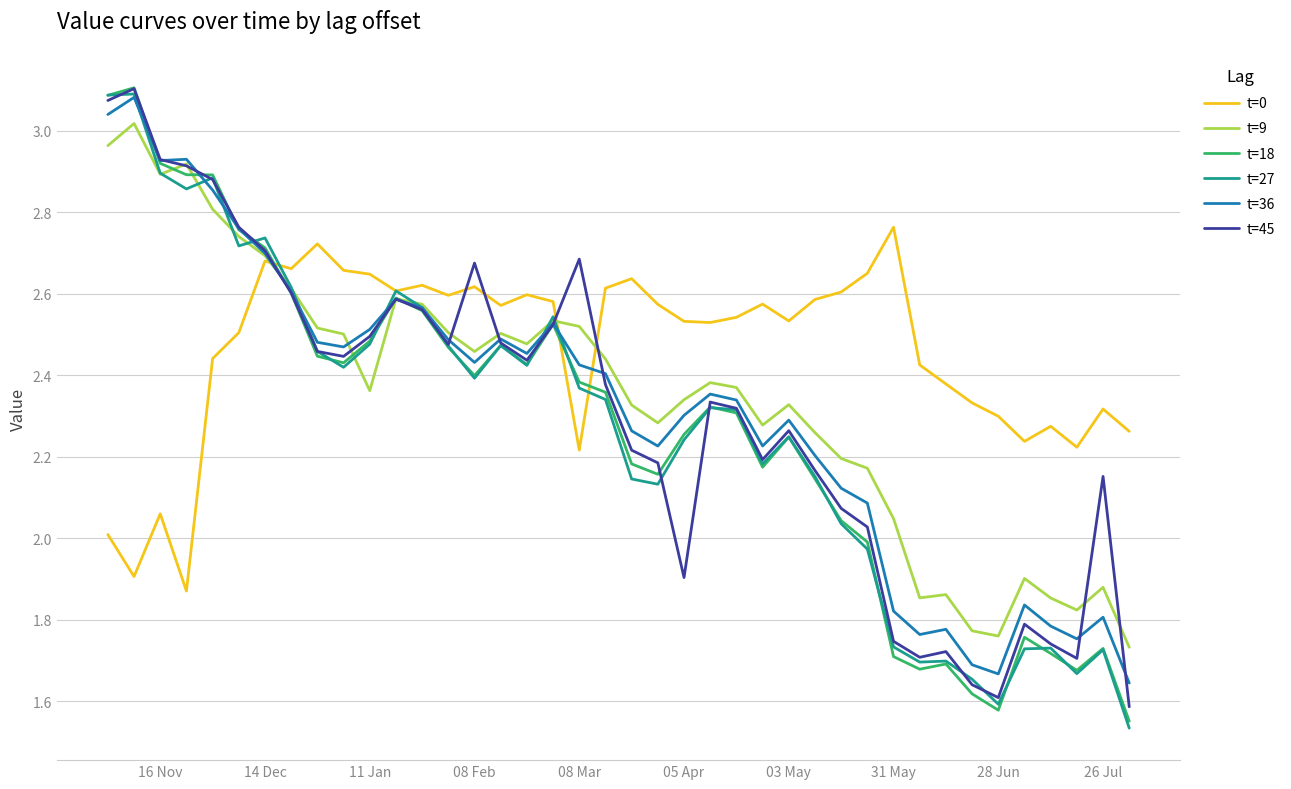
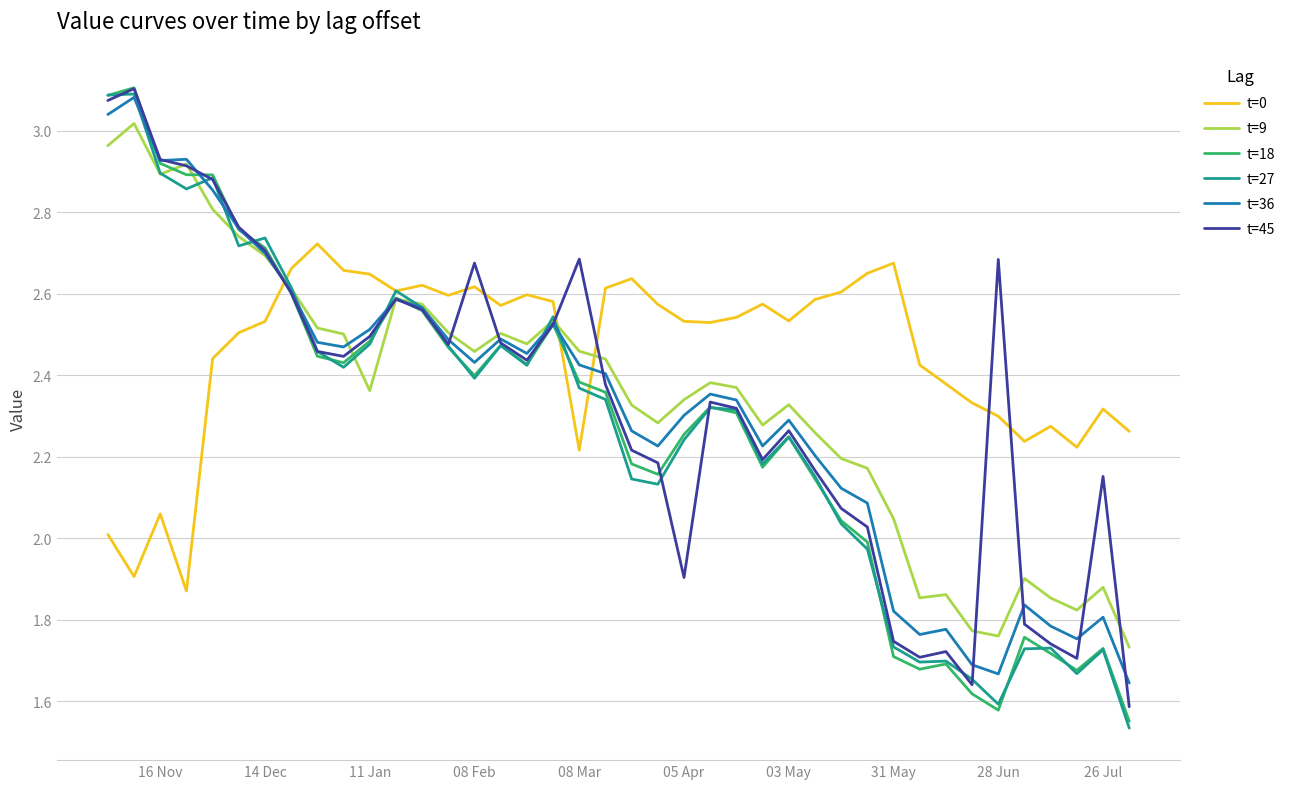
t=0, 14 Dec: 2.68 -> 2.53
t=9, 08 Mar: 2.52 -> 2.46
t=0, 31 May: 2.76 -> 2.67
t=45, 28 Jun: 1.61 -> 2.68
